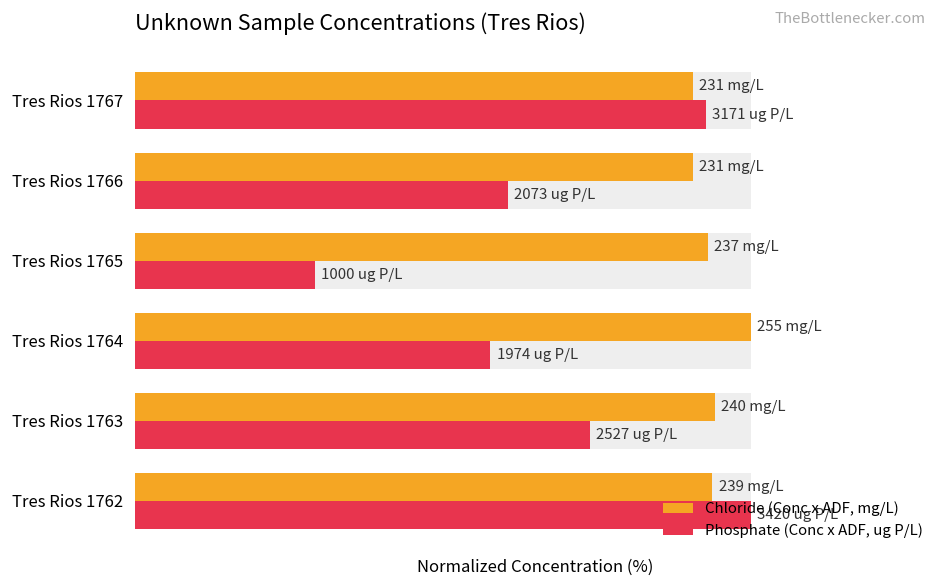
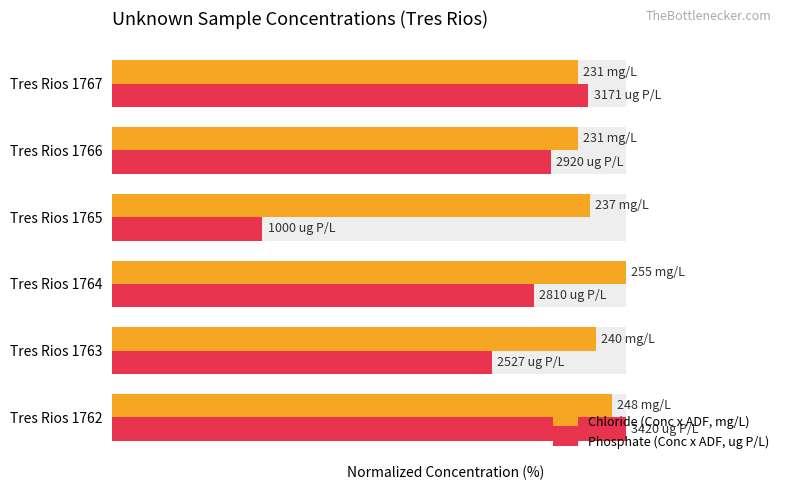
Phosphate (Conc x ADF, ug P/L), Tres Rios 1766: 2073 -> 2920
Phosphate (Conc x ADF, ug P/L), Tres Rios 1764: 1974 -> 2810
Chloride (Conc x ADF, mg/L), Tres Rios 1762: 239 -> 248
